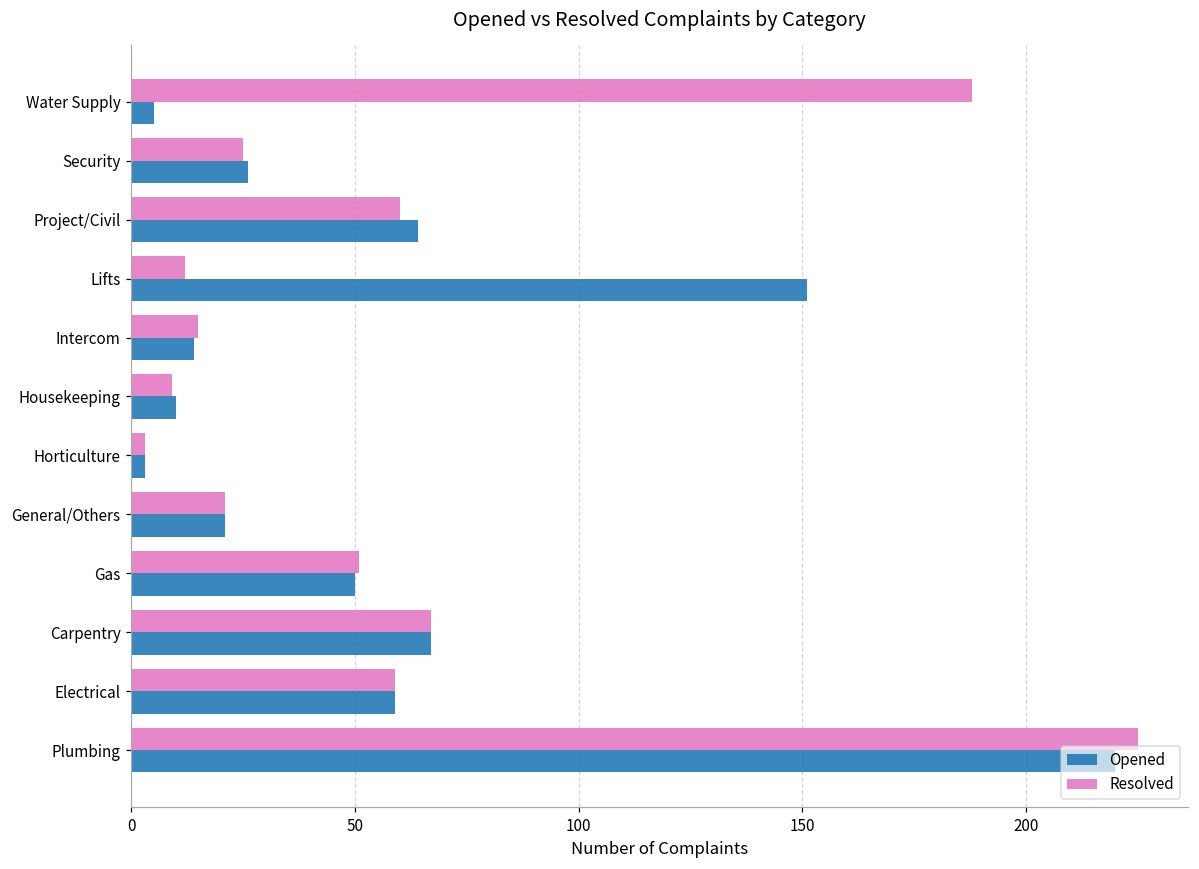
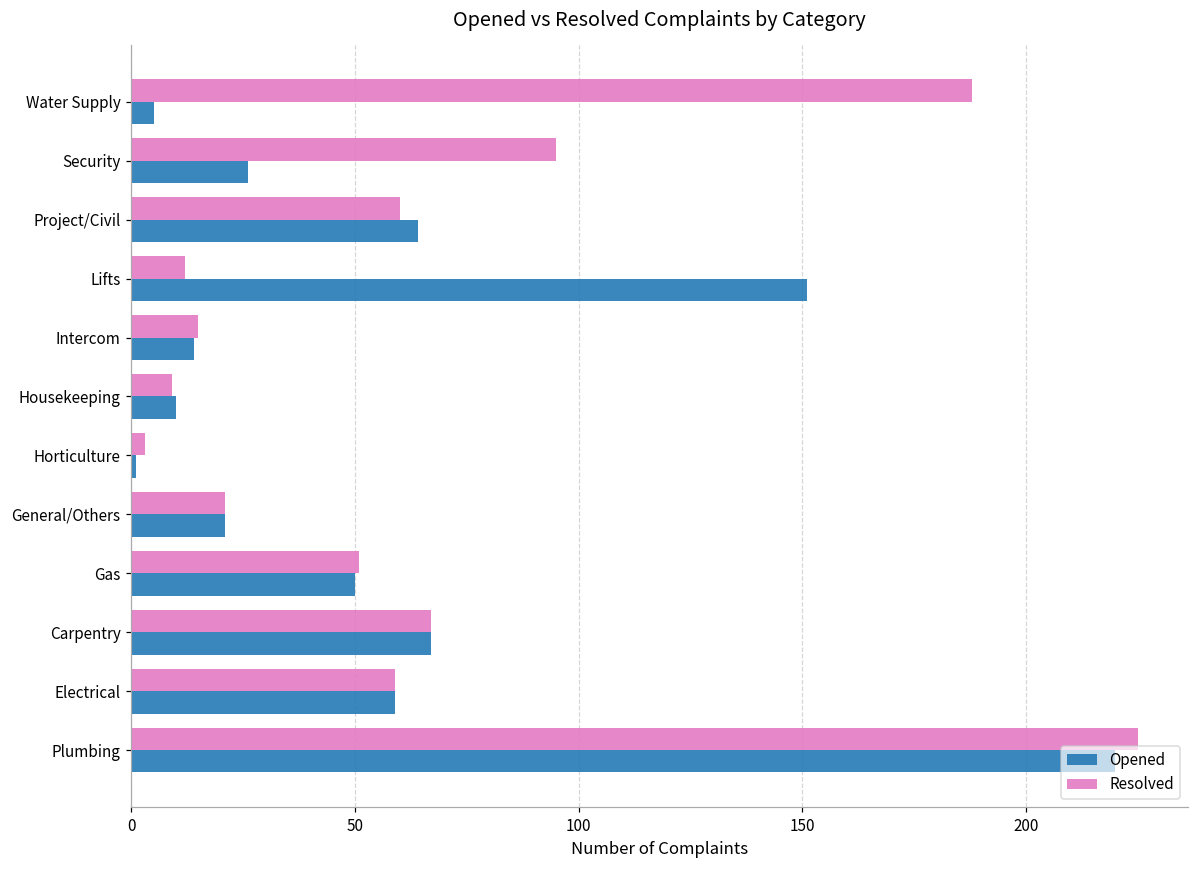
Resolved, Security: 25 -> 95
Opened, Horticulture: 3 -> 1
